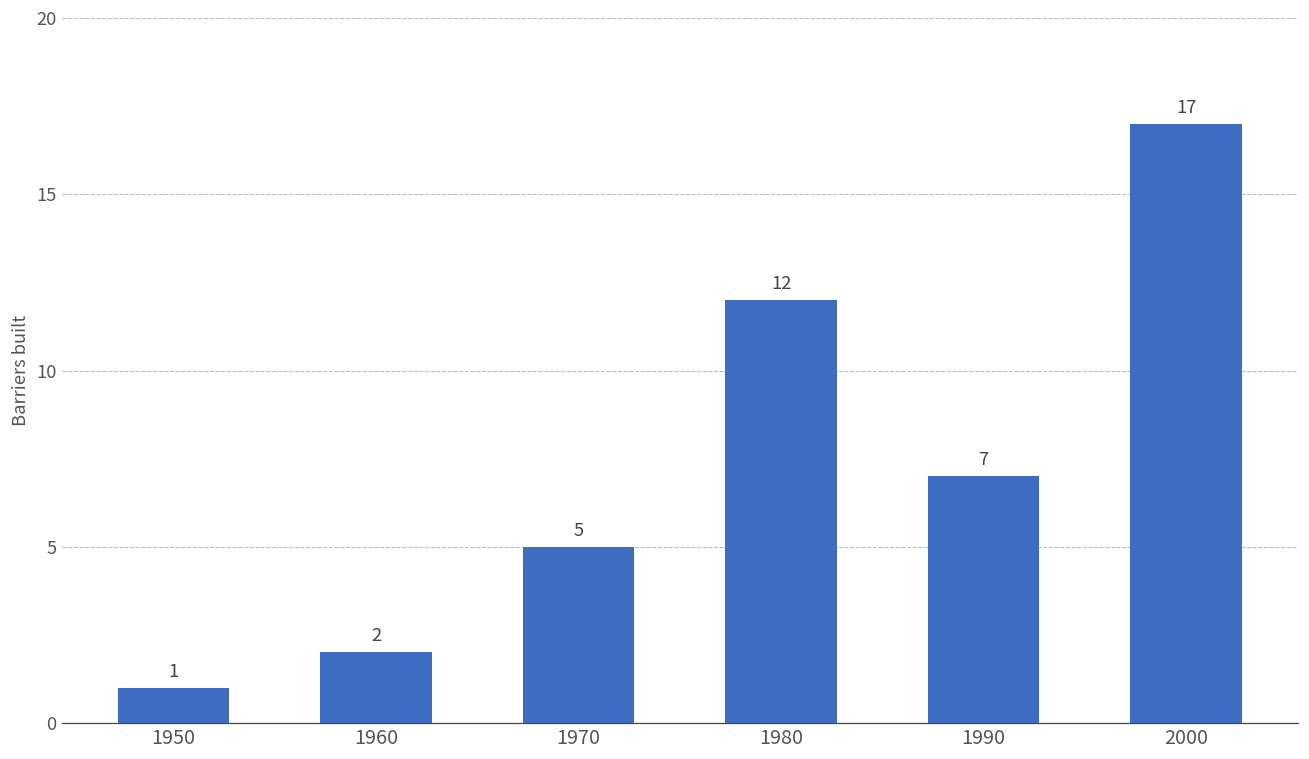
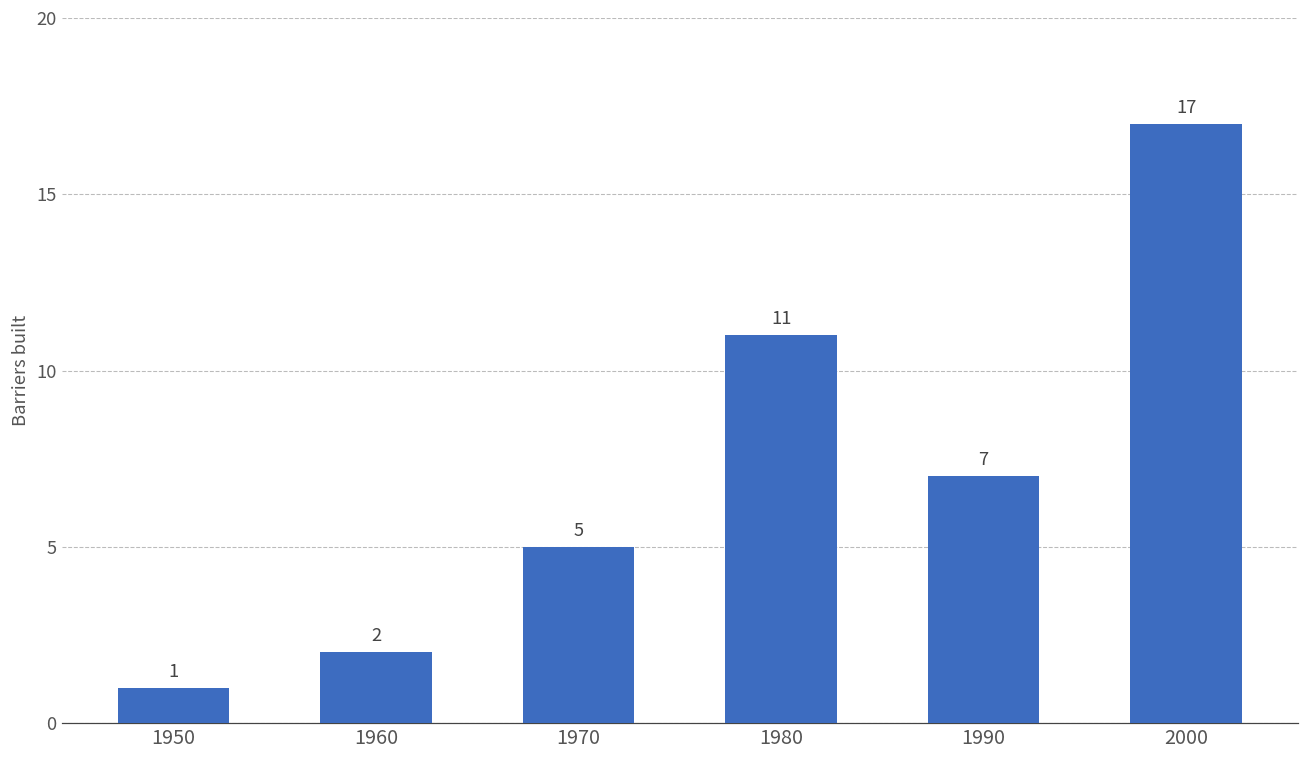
1980: 12 -> 11
